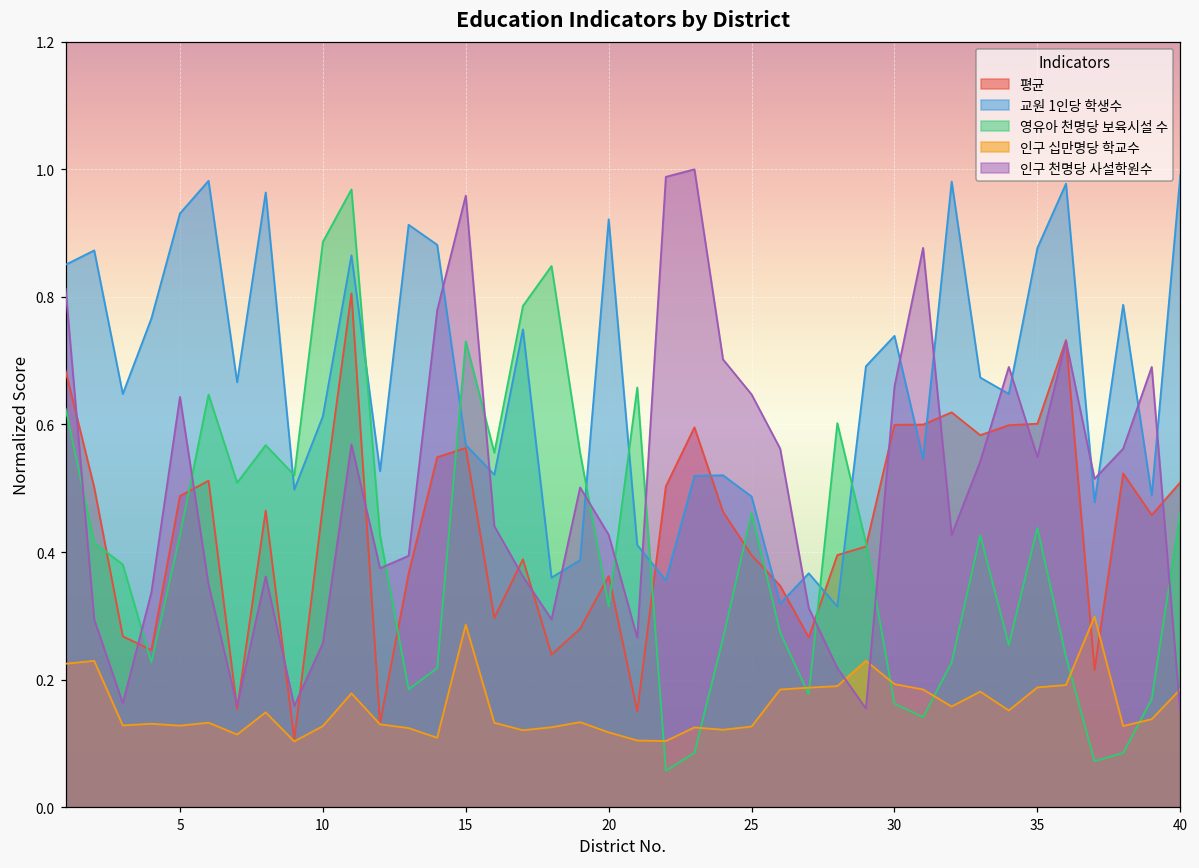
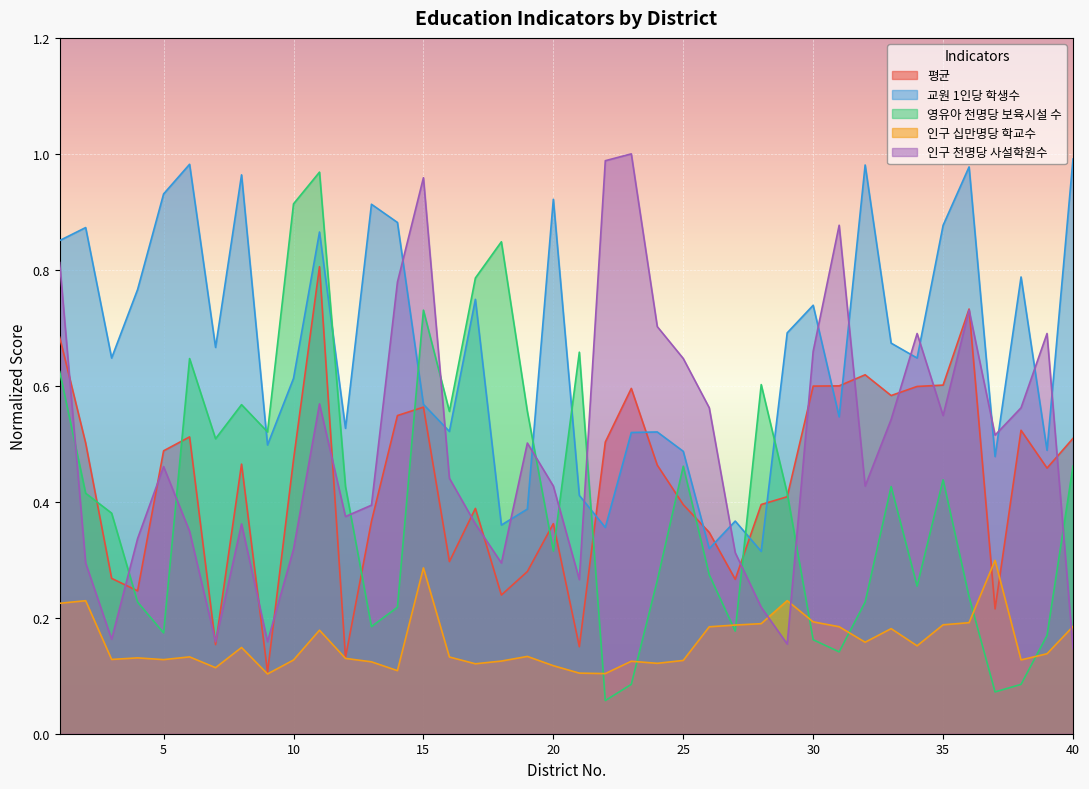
영유아 천명당 보육시설 수, 5: 0.43 -> 0.17
인구 천명당 사설학원수, 5: 0.64 -> 0.46
영유아 천명당 보육시설 수, 10: 0.89 -> 0.91
인구 천명당 사설학원수, 10: 0.26 -> 0.32
